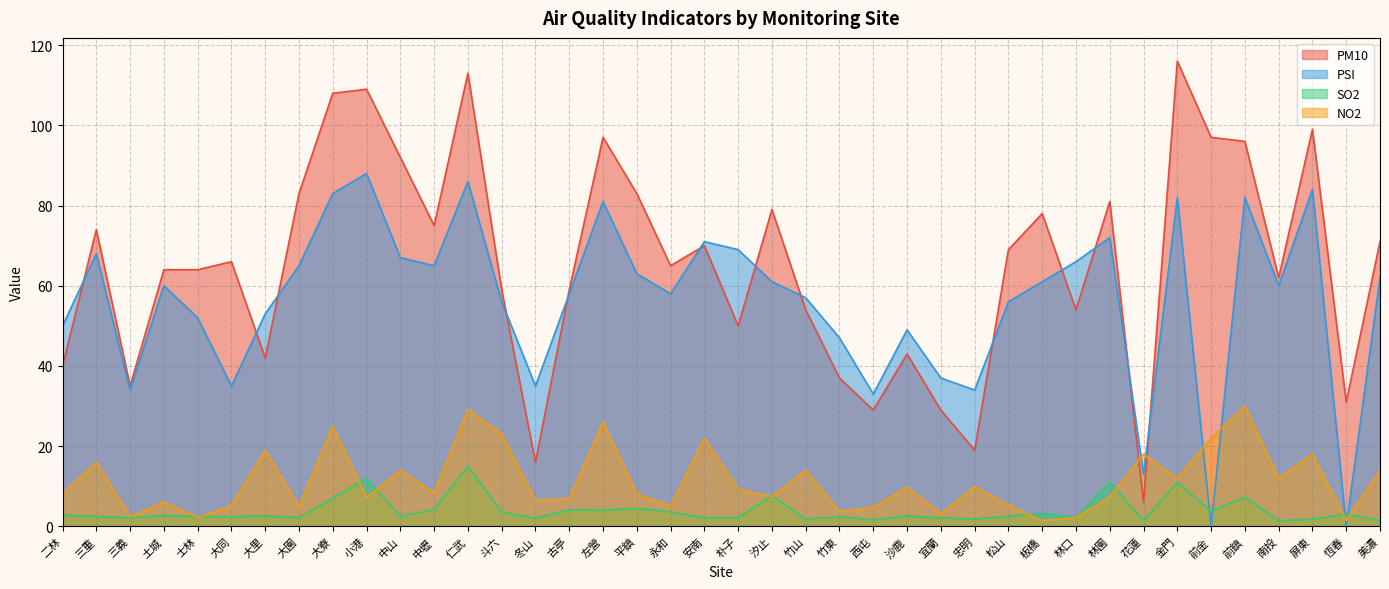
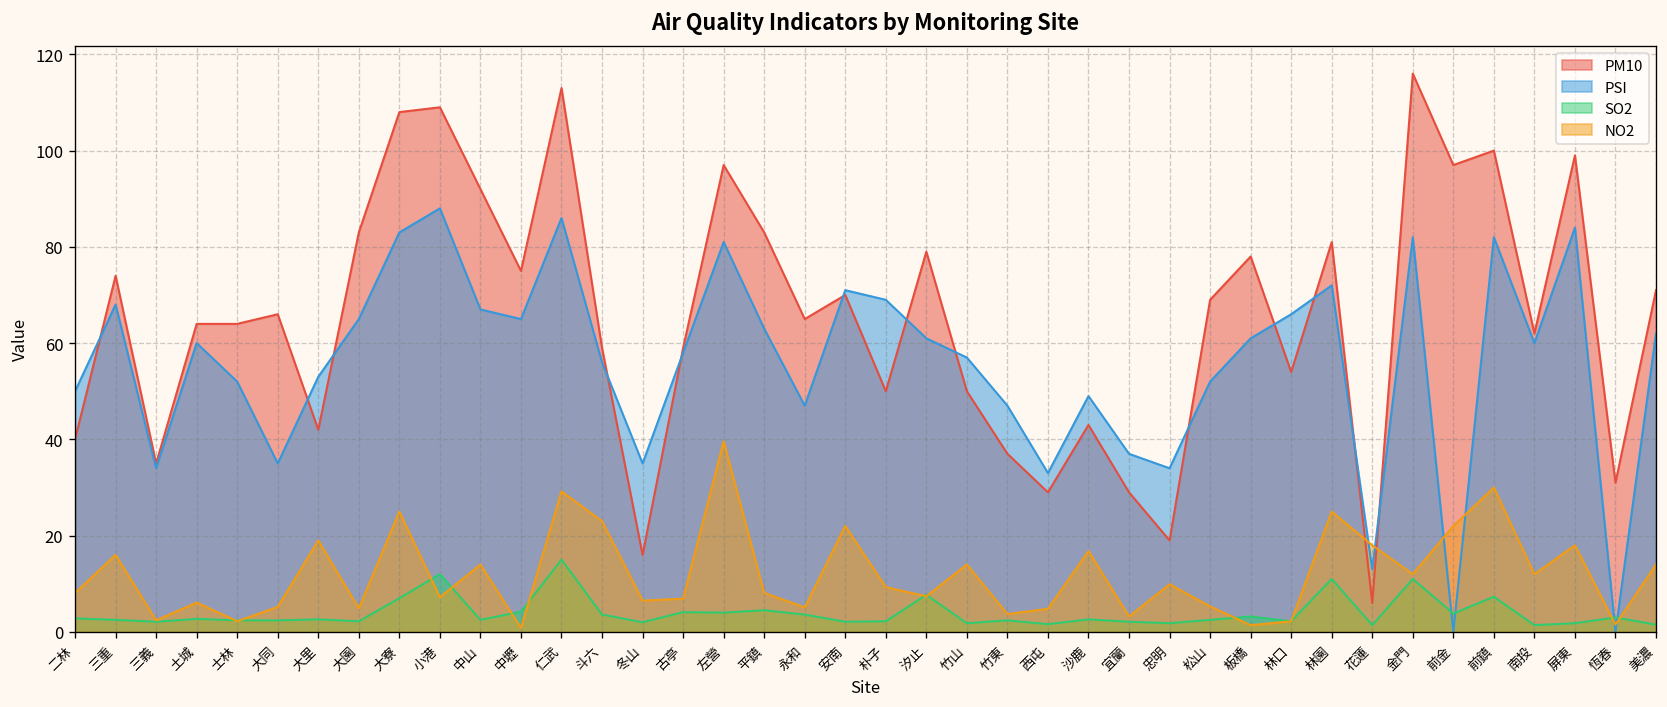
NO2, 中壢: 8 -> 1
NO2, 左營: 26 -> 40
PSI, 永和: 58 -> 47
PM10, 竹山: 54 -> 50
NO2, 沙鹿: 10 -> 17
PSI, 松山: 56 -> 52
NO2, 林園: 7 -> 25
PM10, 前鎮: 96 -> 100
